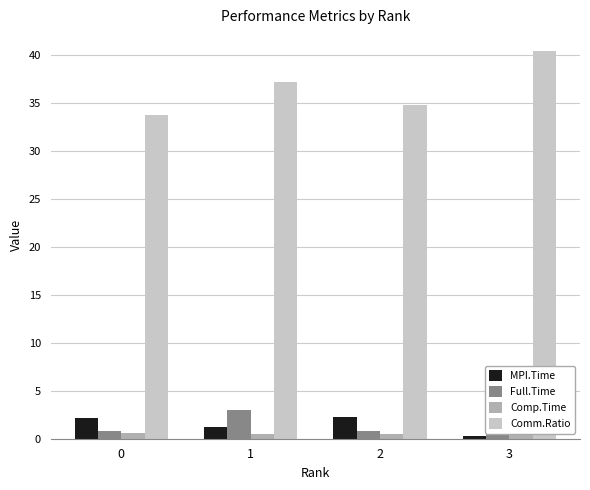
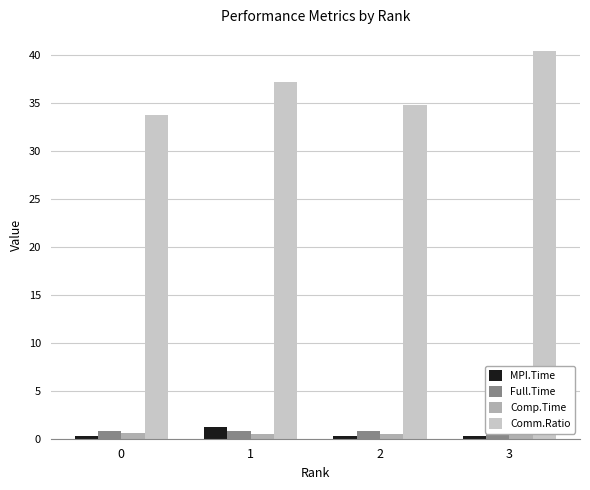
MPI.Time, 0: 2 -> 0
Full.Time, 1: 3 -> 1
MPI.Time, 2: 2 -> 0
